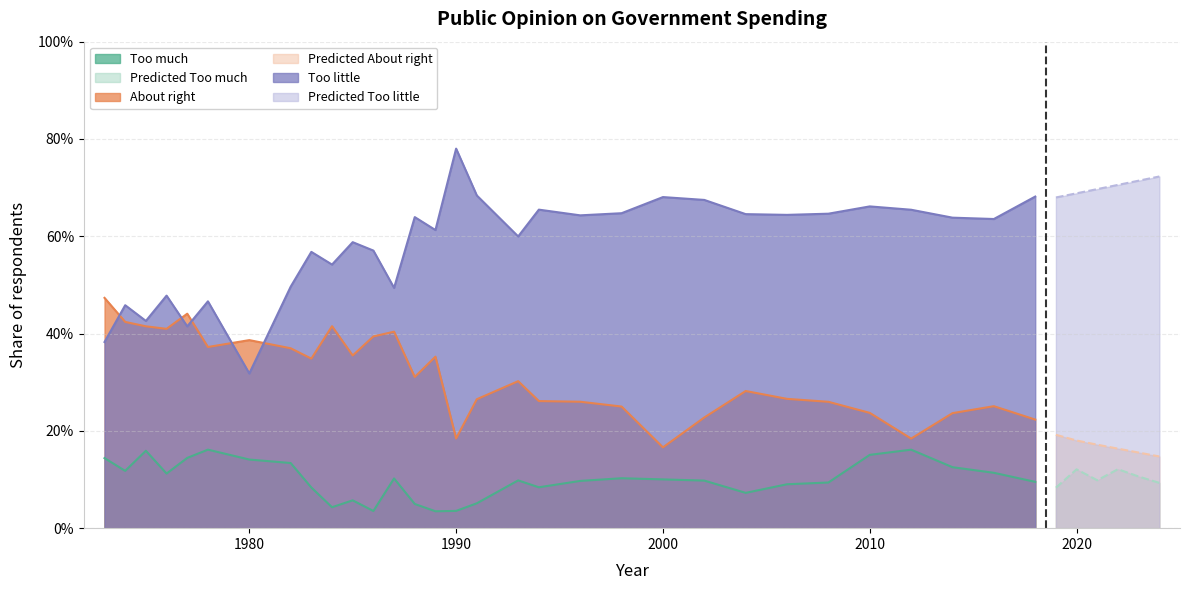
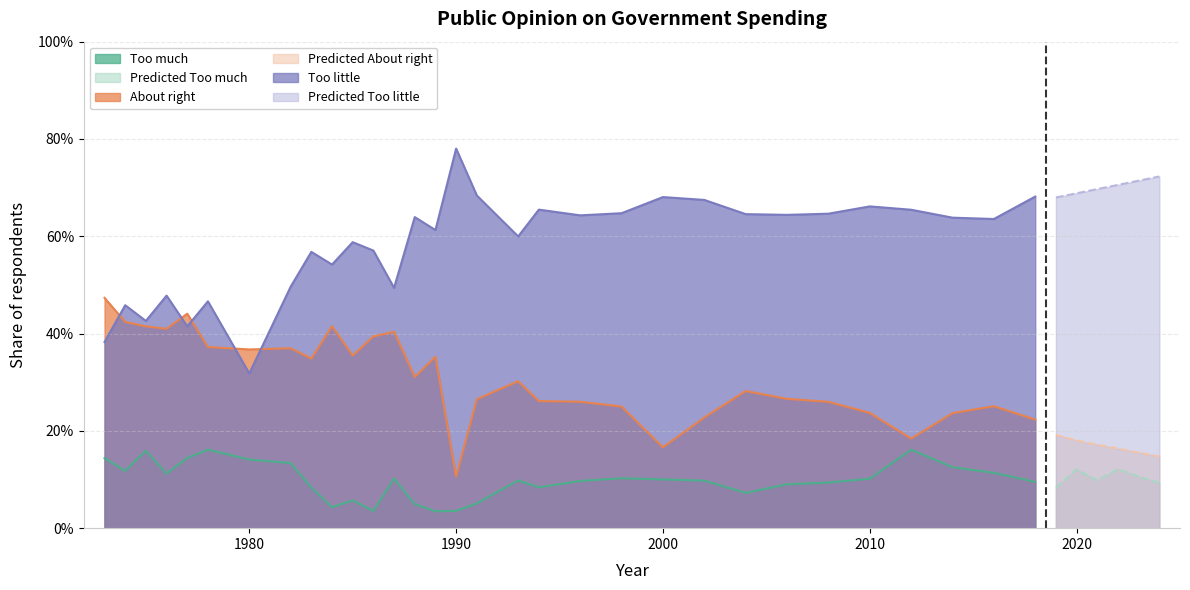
About right, 1980: 39% -> 37%
About right, 1990: 18% -> 11%
Too much, 2010: 15% -> 10%
